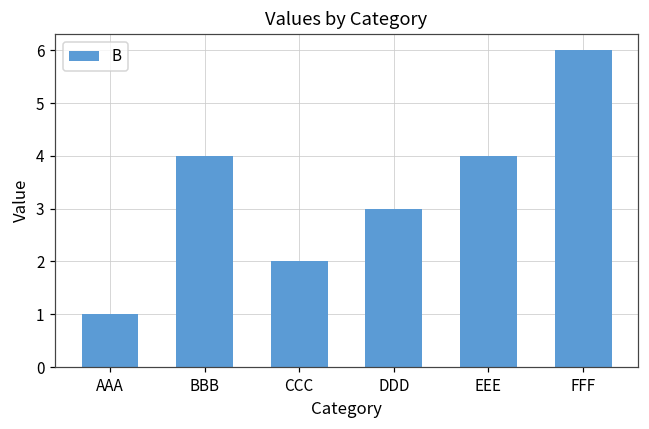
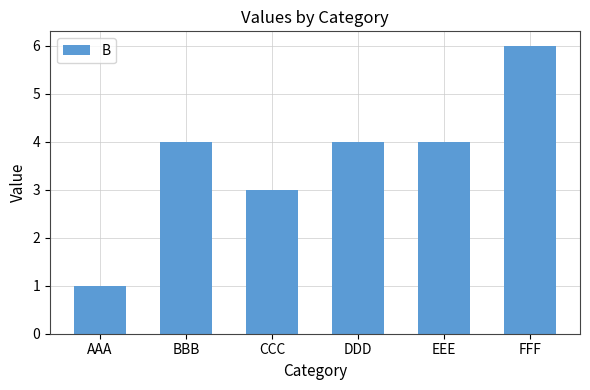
CCC: 2 -> 3
DDD: 3 -> 4
